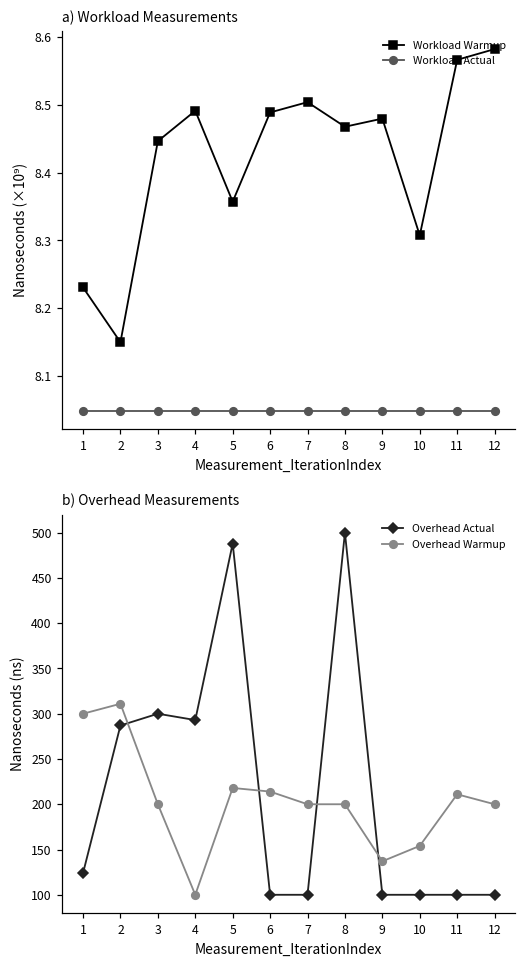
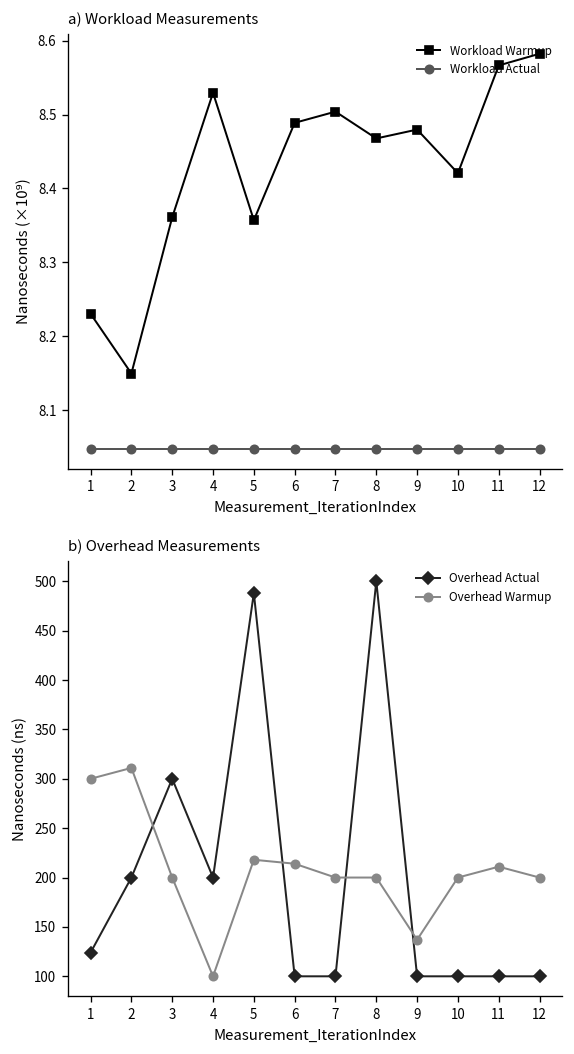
a) Workload Measurements, Workload Warmup, 3: 8.45 -> 8.36
a) Workload Measurements, Workload Warmup, 4: 8.49 -> 8.53
a) Workload Measurements, Workload Warmup, 10: 8.31 -> 8.42
b) Overhead Measurements, Overhead Actual, 2: 290 -> 200
b) Overhead Measurements, Overhead Actual, 4: 290 -> 200
b) Overhead Measurements, Overhead Warmup, 10: 150 -> 200
